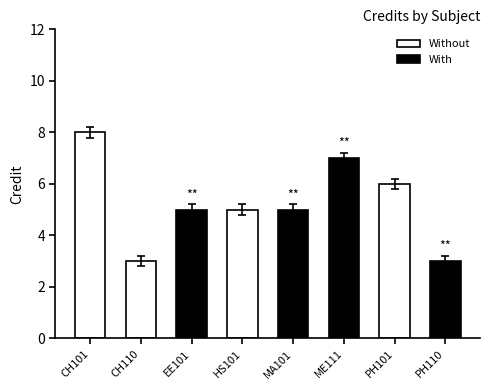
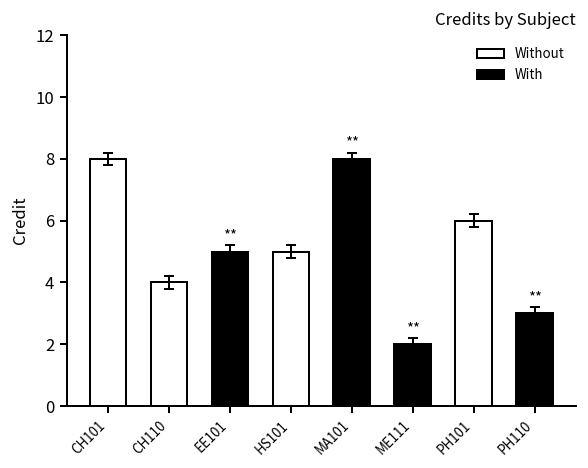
Without, CH110: 3 -> 4
With, MA101: 5 -> 8
With, ME111: 7 -> 2
